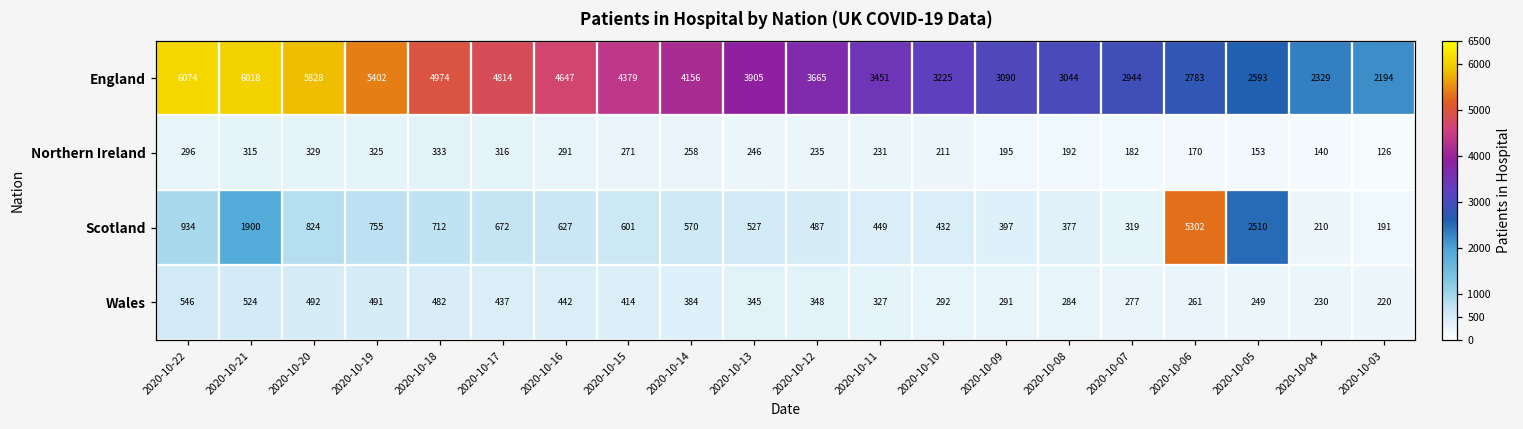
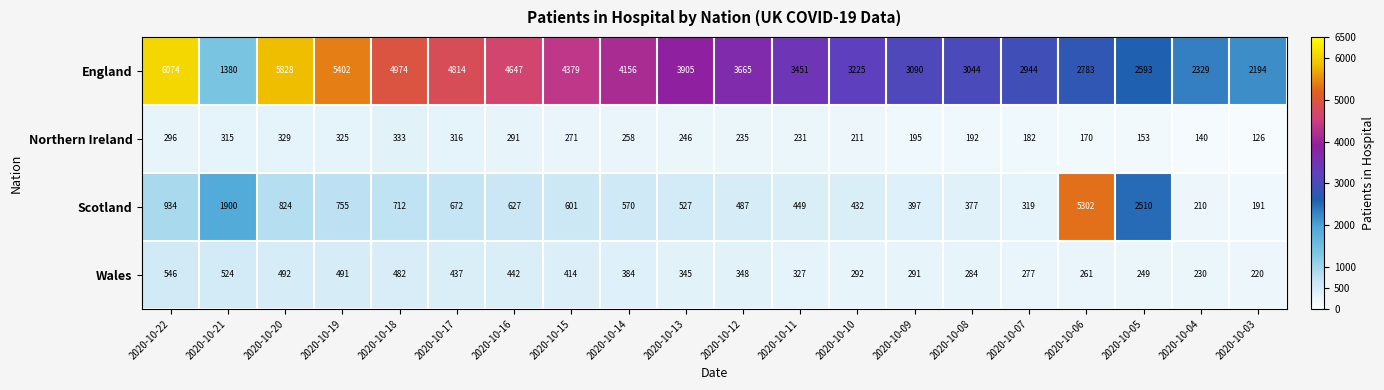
England, 2020-10-21: 6018 -> 1380
